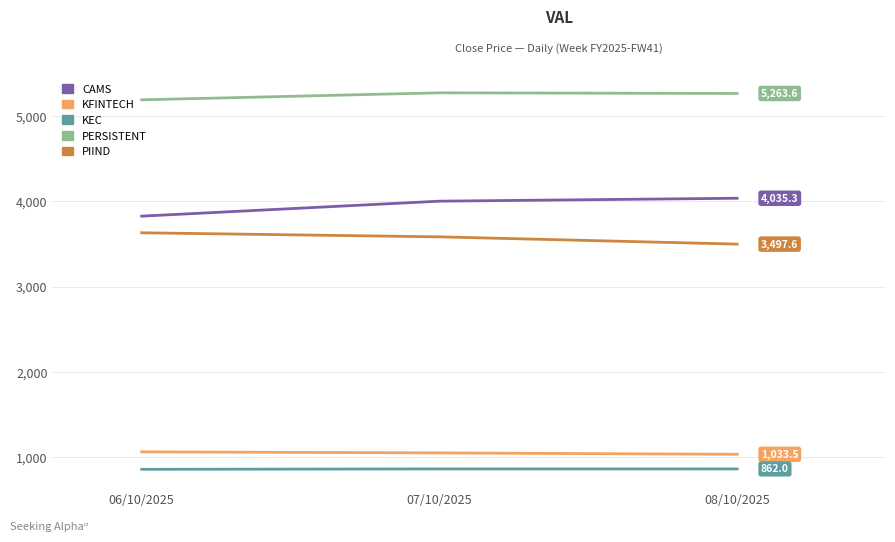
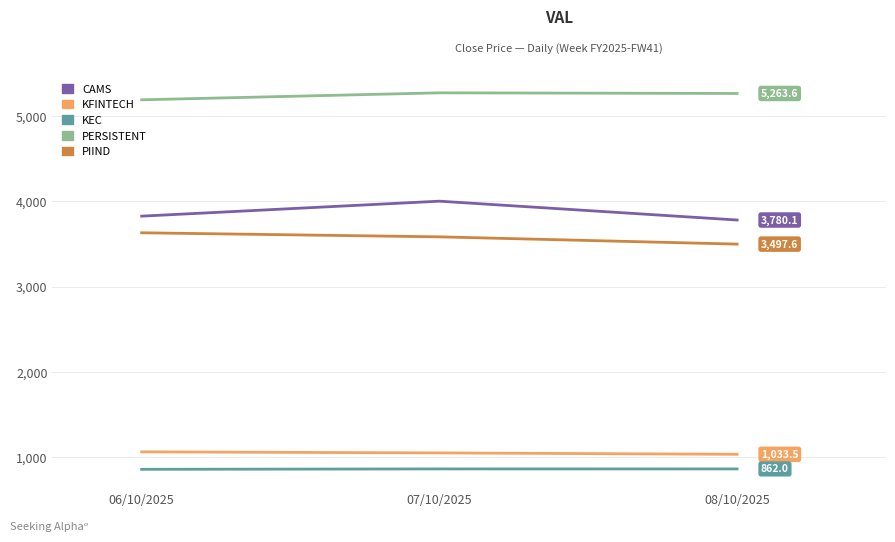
CAMS, 08/10/2025: 4,035.3 -> 3,780.1
